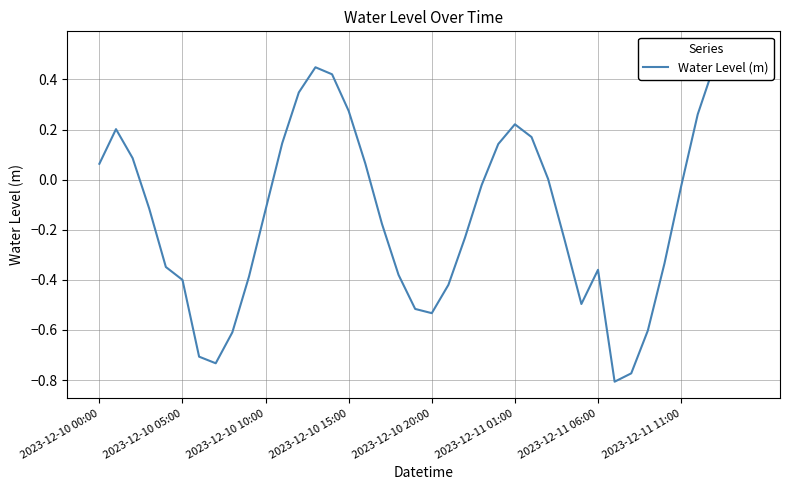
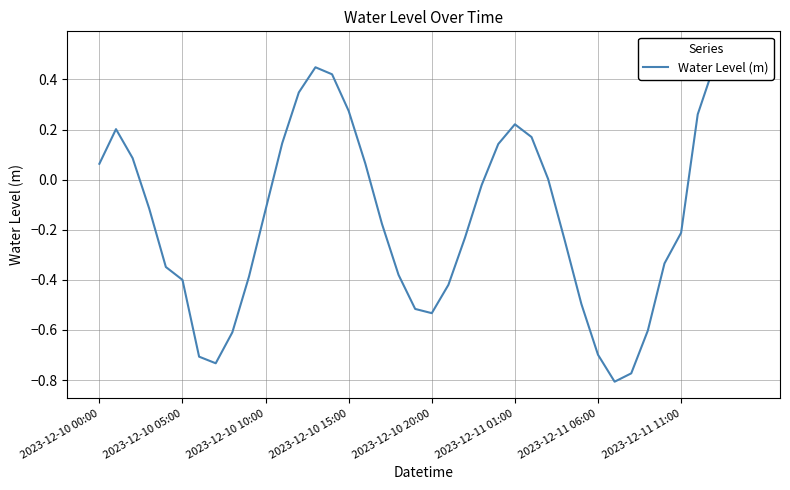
2023-12-11 06:00: -0.36 -> -0.70
2023-12-11 11:00: -0.03 -> -0.21
